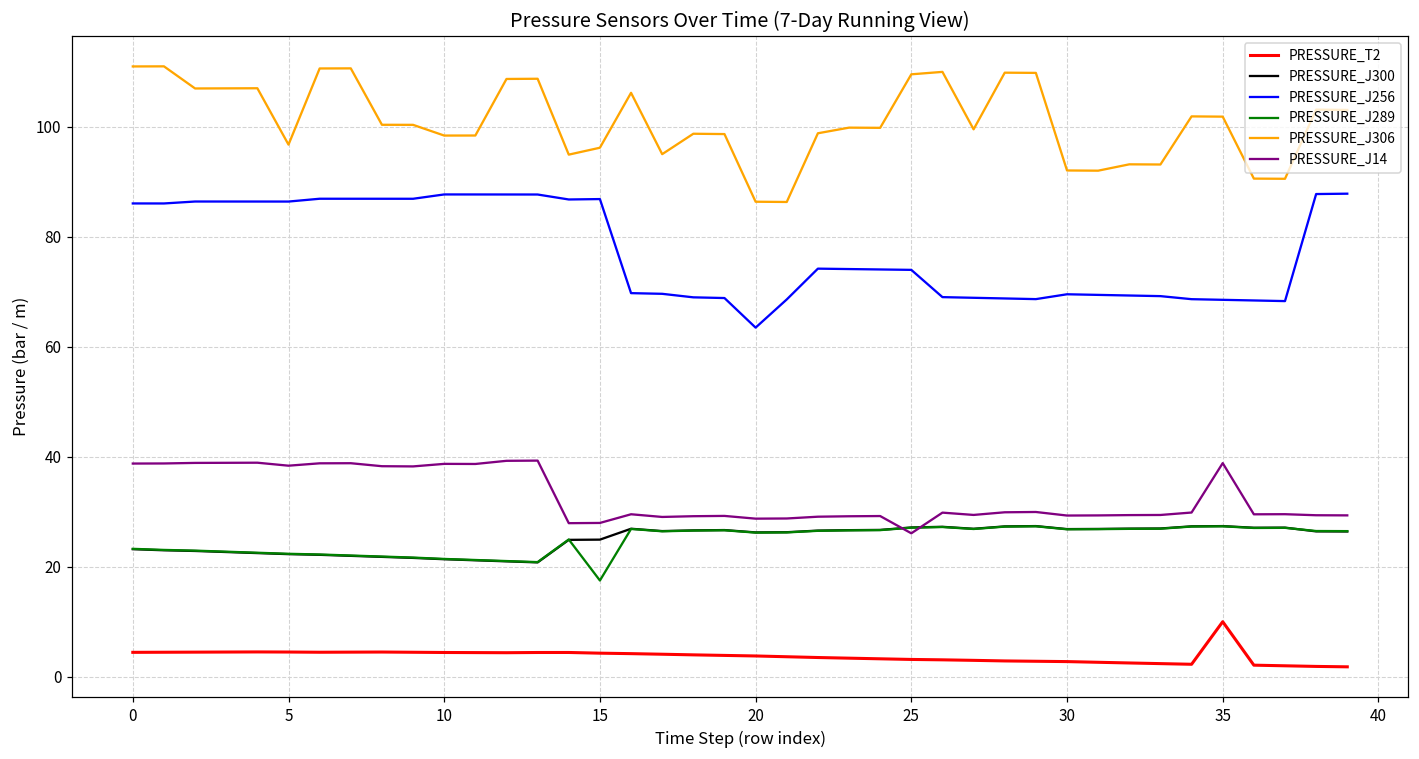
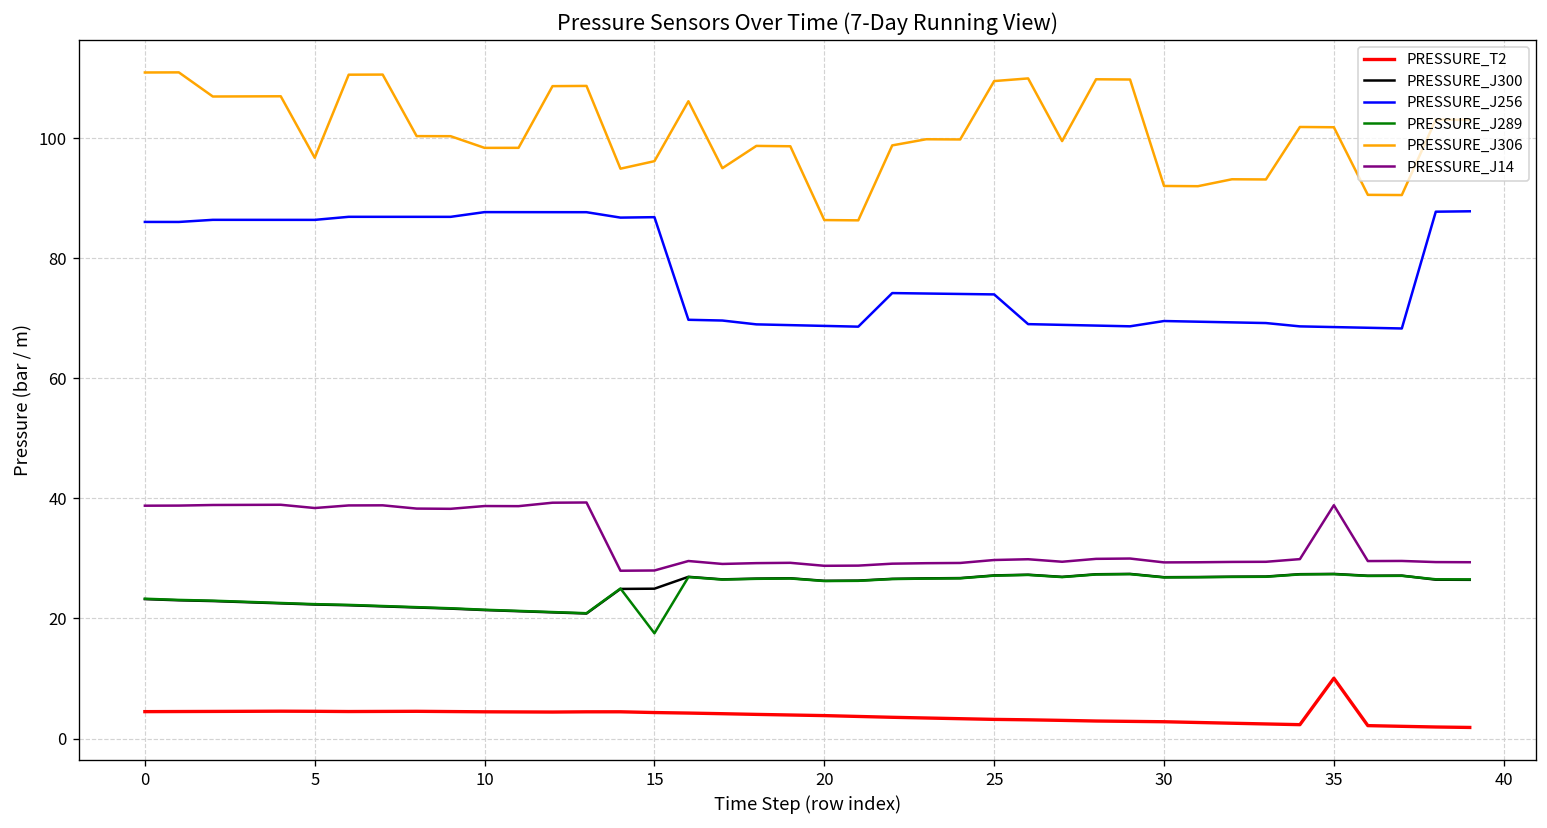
PRESSURE_J256, 20: 63 -> 69
PRESSURE_J14, 25: 26 -> 30
